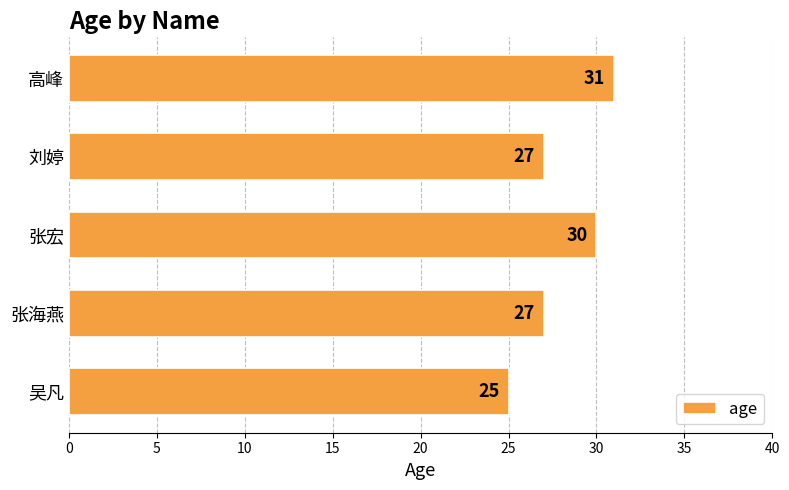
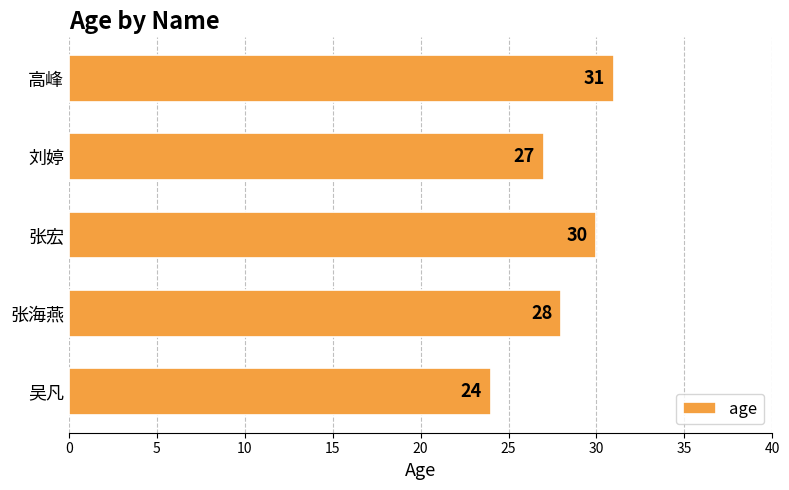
张海燕: 27 -> 28
吴凡: 25 -> 24
